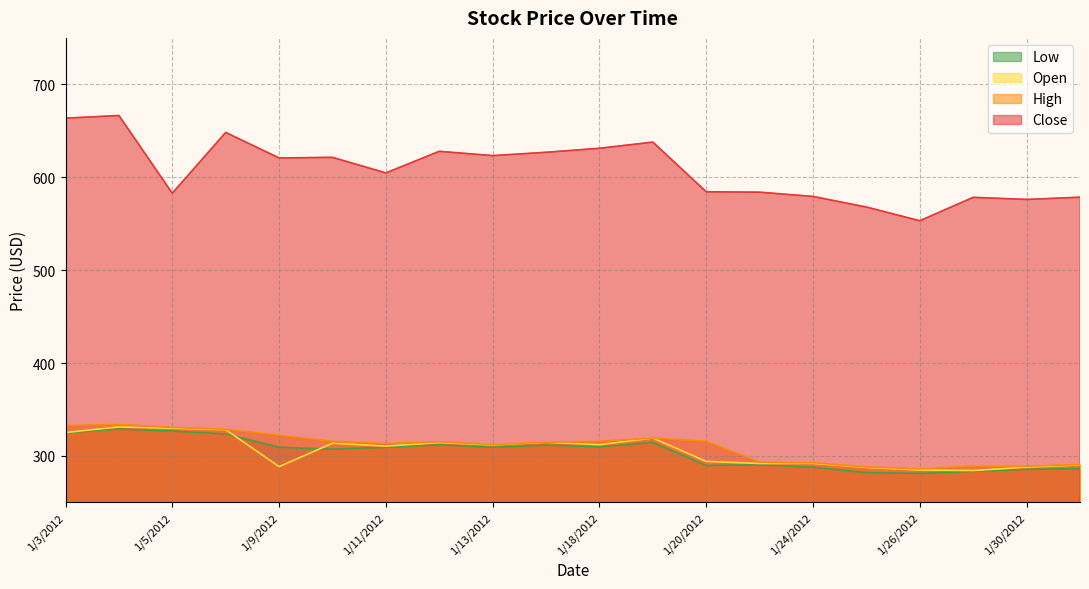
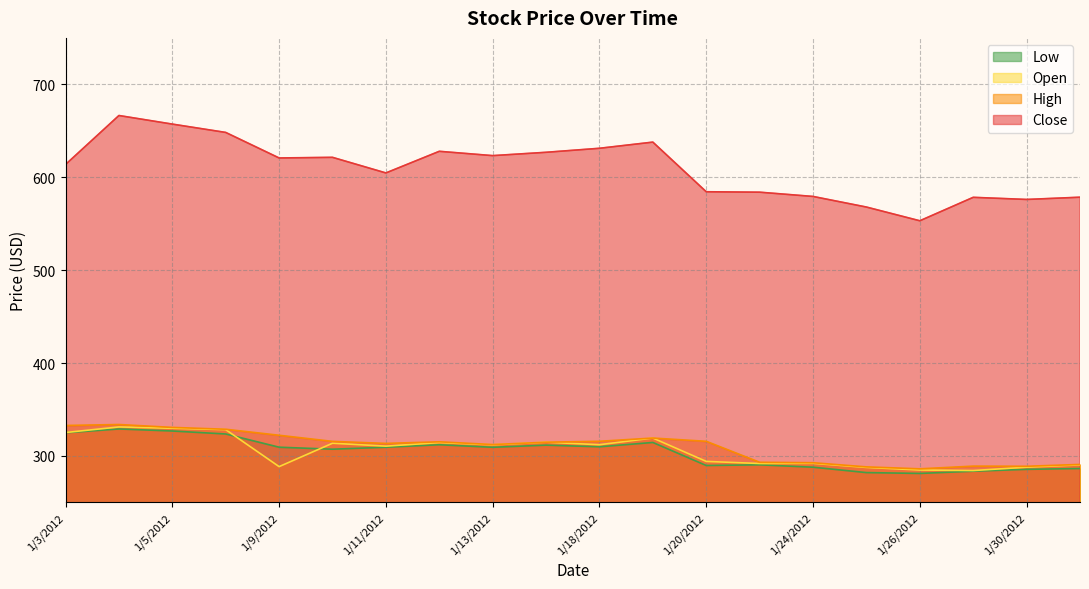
Close, 1/3/2012: 660 -> 610
Close, 1/5/2012: 580 -> 660
